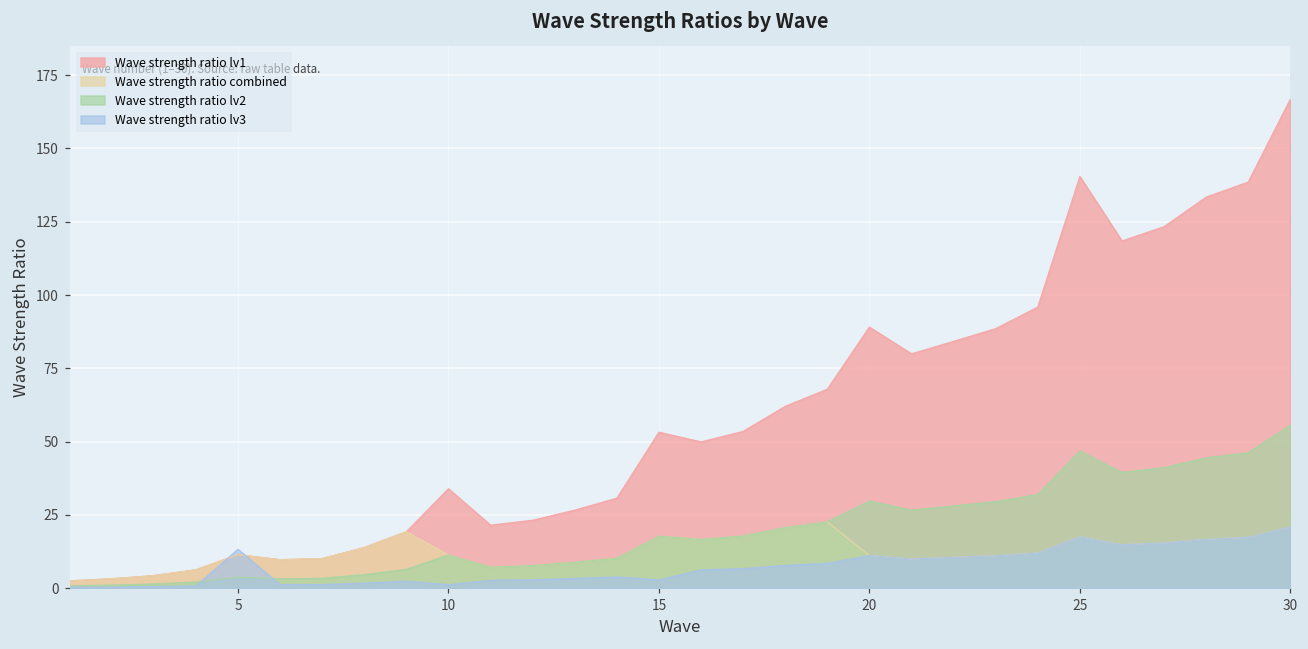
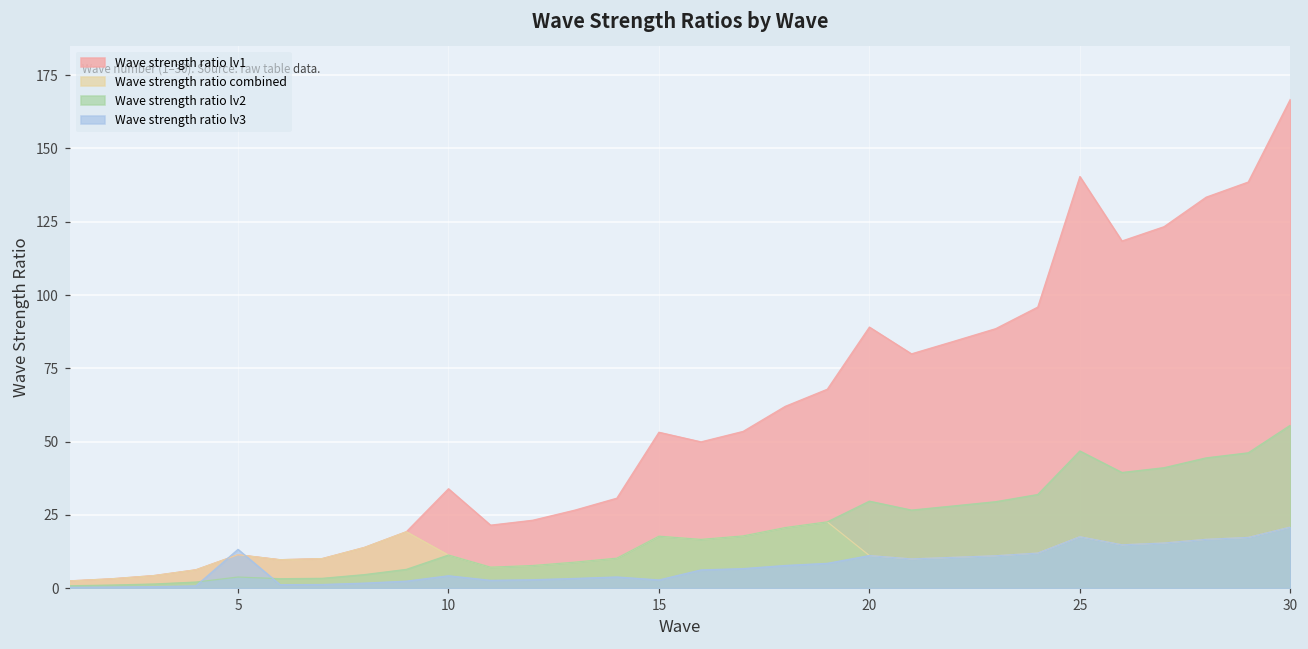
Wave strength ratio lv3, 10: 1 -> 4
